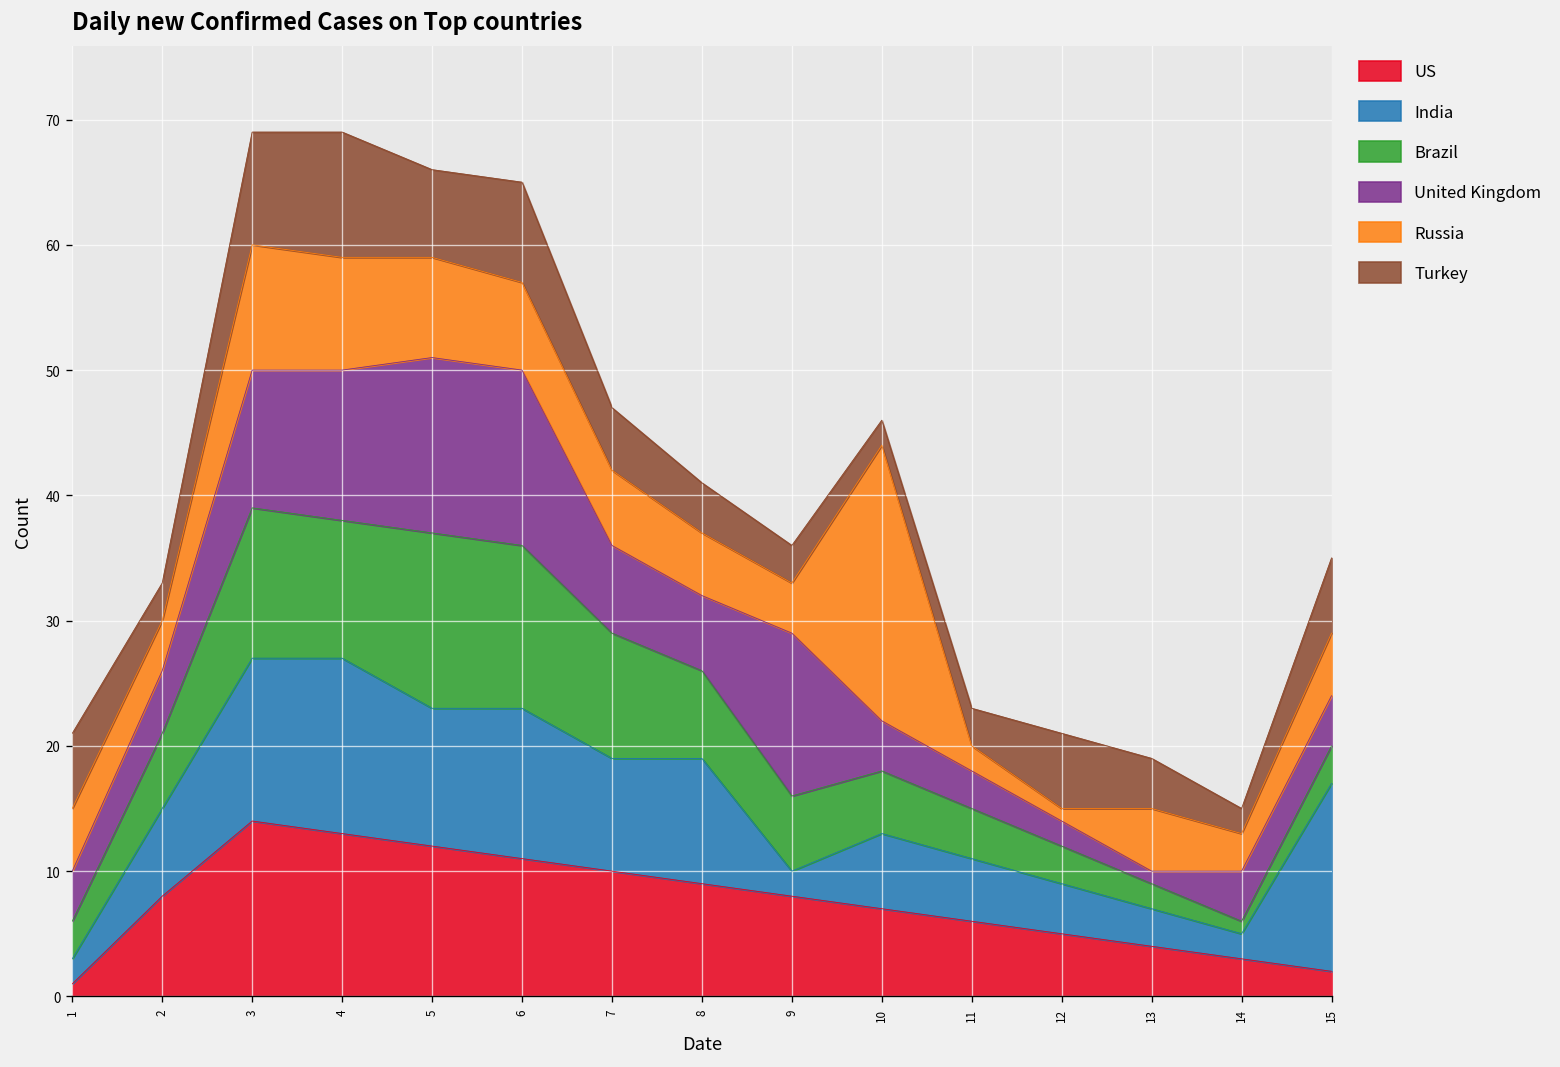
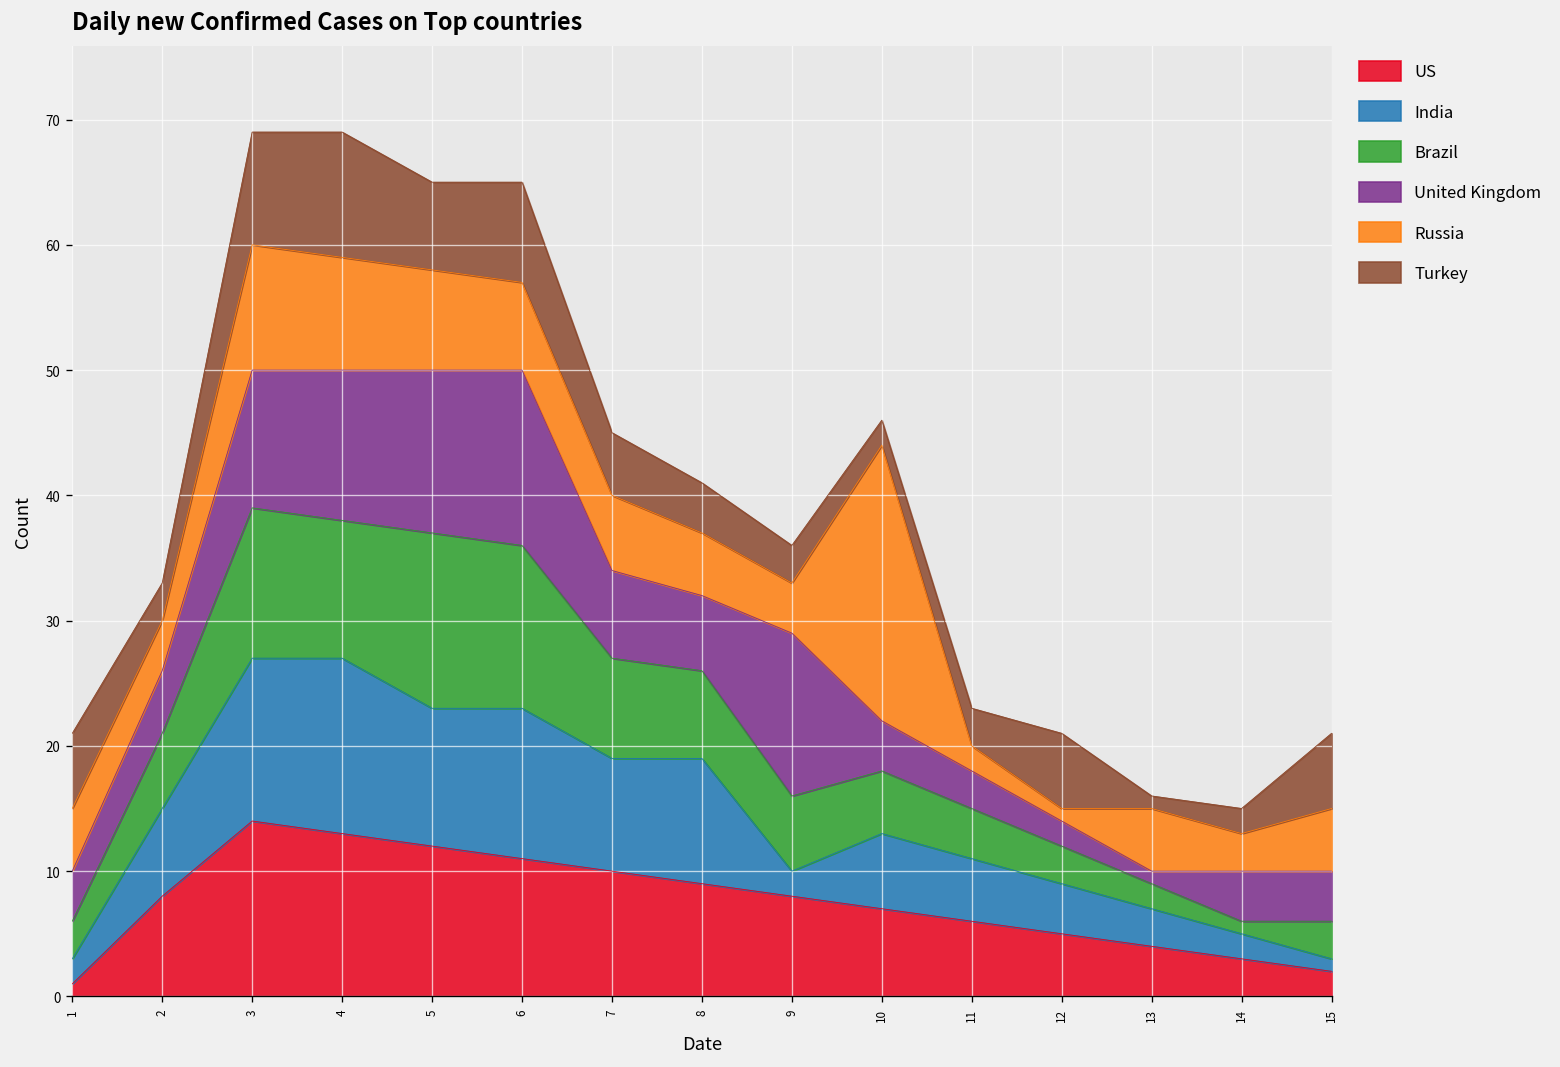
United Kingdom, 5: 14 -> 13
Brazil, 7: 10 -> 8
Turkey, 13: 4 -> 1
India, 15: 15 -> 1
